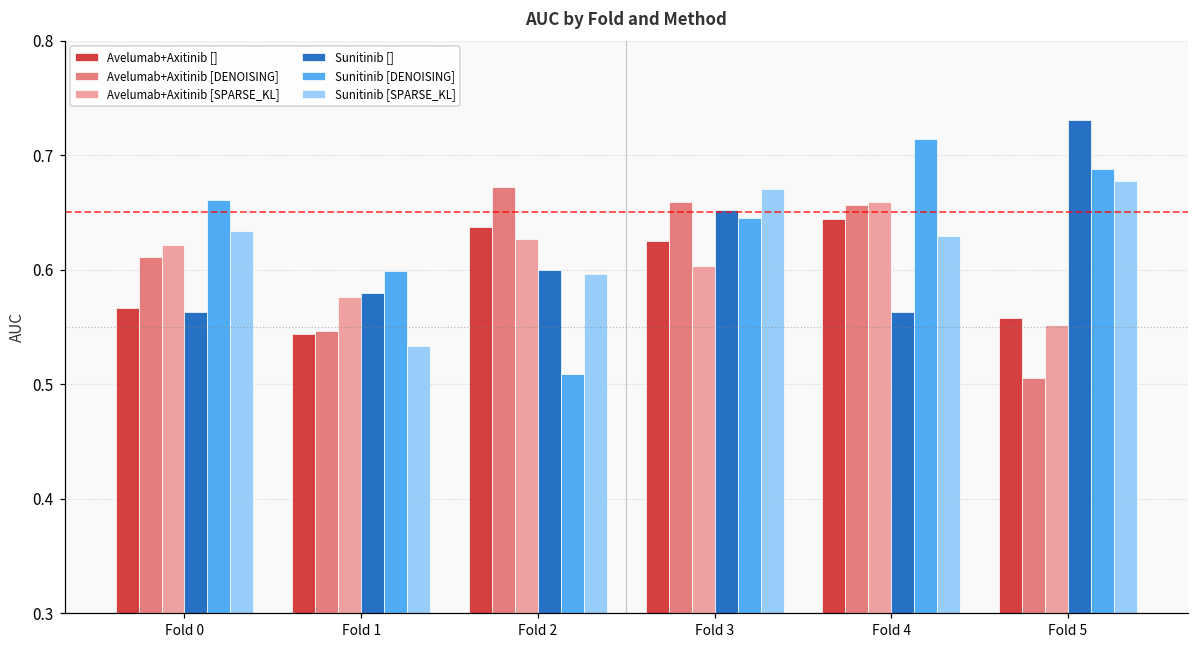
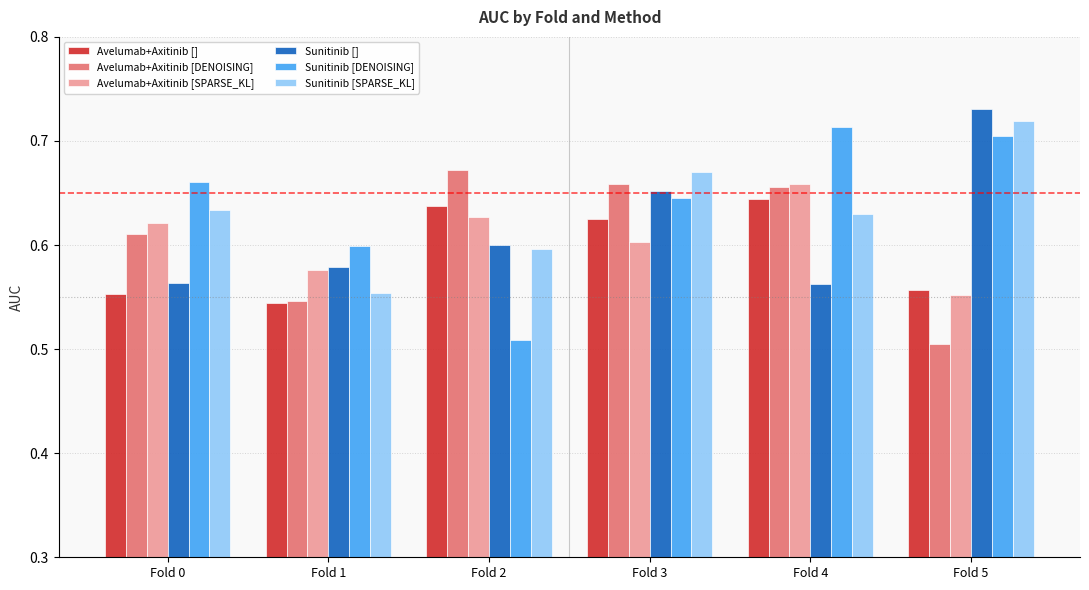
Avelumab+Axitinib [], Fold 0: 0.566 -> 0.553
Sunitinib [SPARSE_KL], Fold 1: 0.533 -> 0.554
Sunitinib [DENOISING], Fold 5: 0.688 -> 0.705
Sunitinib [SPARSE_KL], Fold 5: 0.677 -> 0.720
